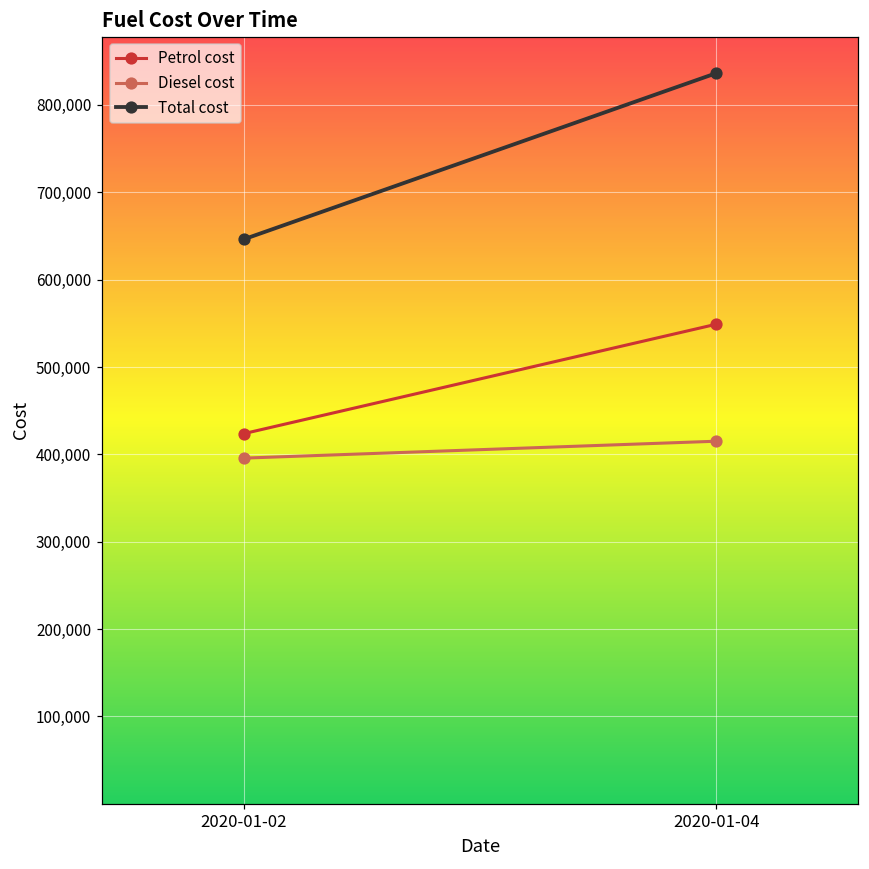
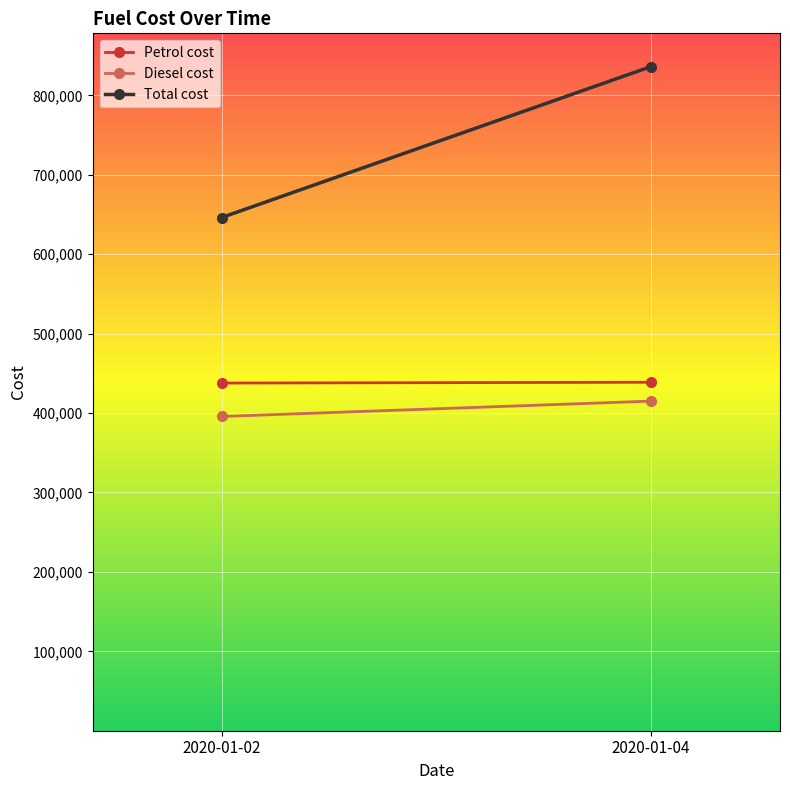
Petrol cost, 2020-01-02: 420,000 -> 440,000
Petrol cost, 2020-01-04: 550,000 -> 440,000
